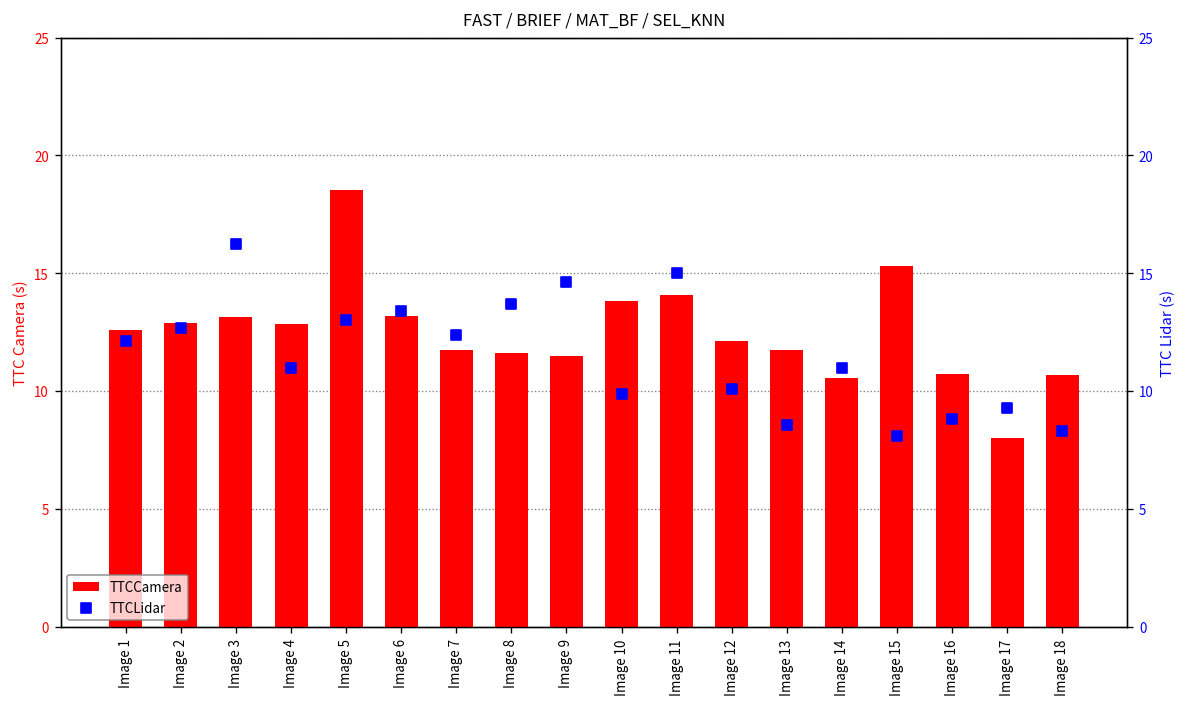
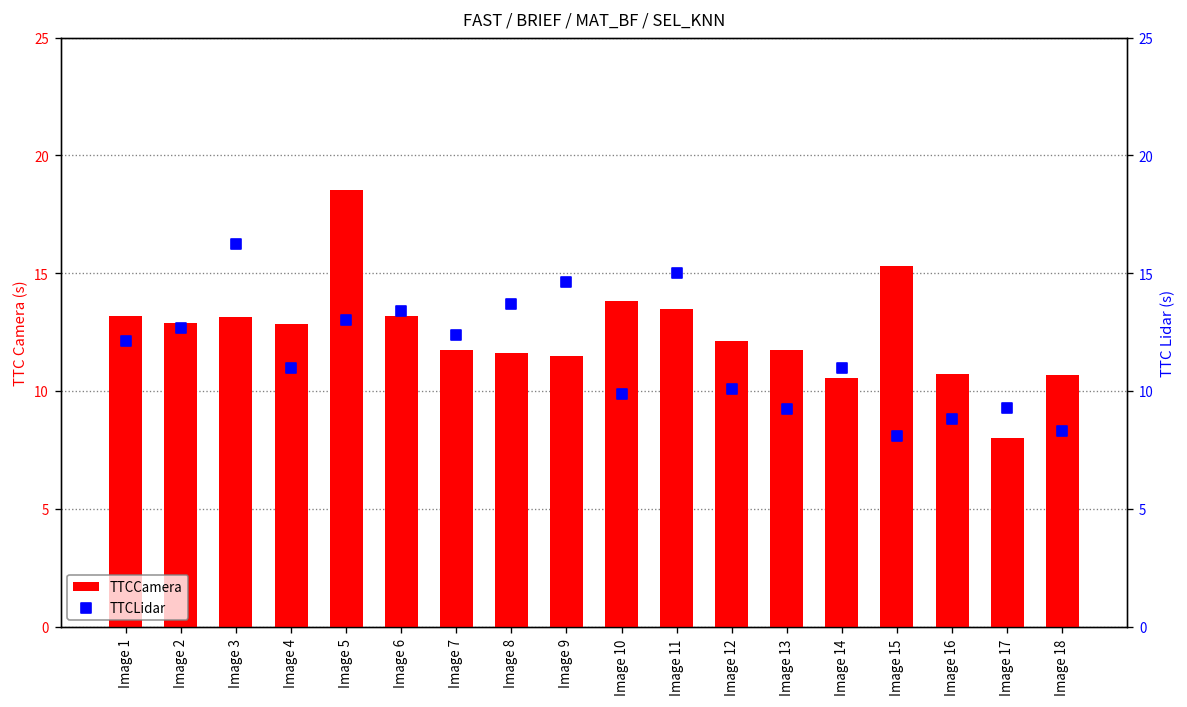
TTCCamera, Image 1: 12.6 -> 13.2
TTCCamera, Image 11: 14.1 -> 13.5
TTCLidar, Image 13: 8.6 -> 9.2
